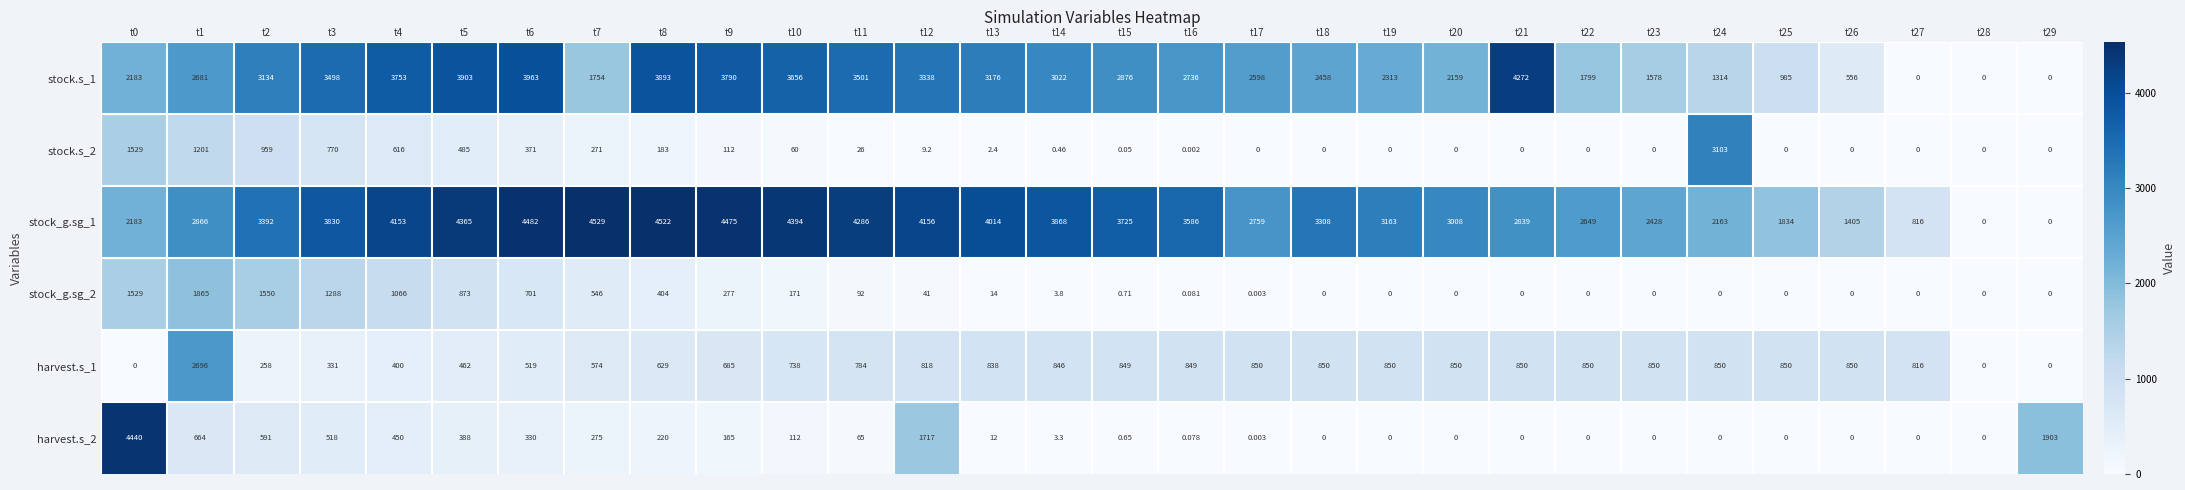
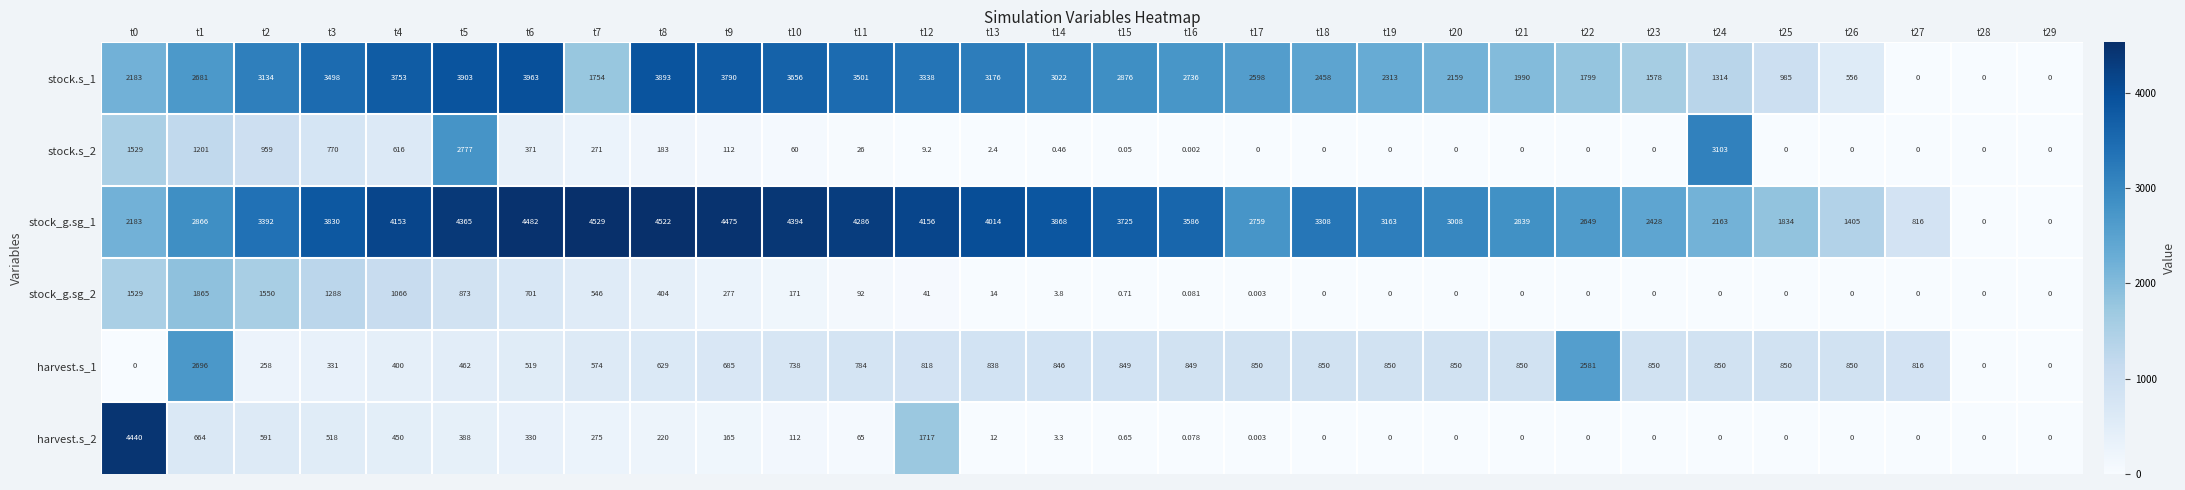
stock.s_1, t21: 4272 -> 1990
stock.s_2, t5: 485 -> 2777
harvest.s_1, t22: 850 -> 2581
harvest.s_2, t29: 1903 -> 0
